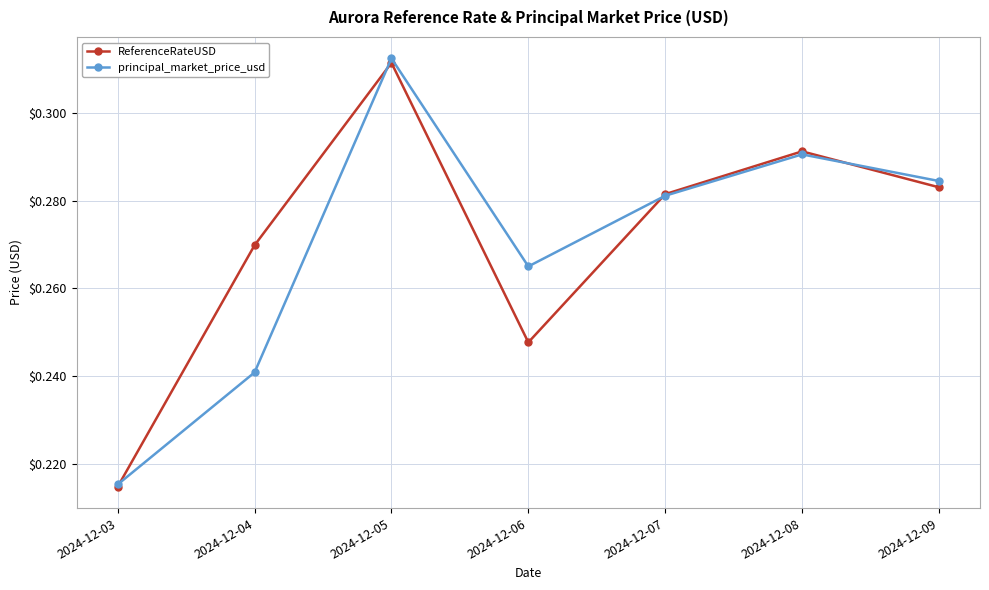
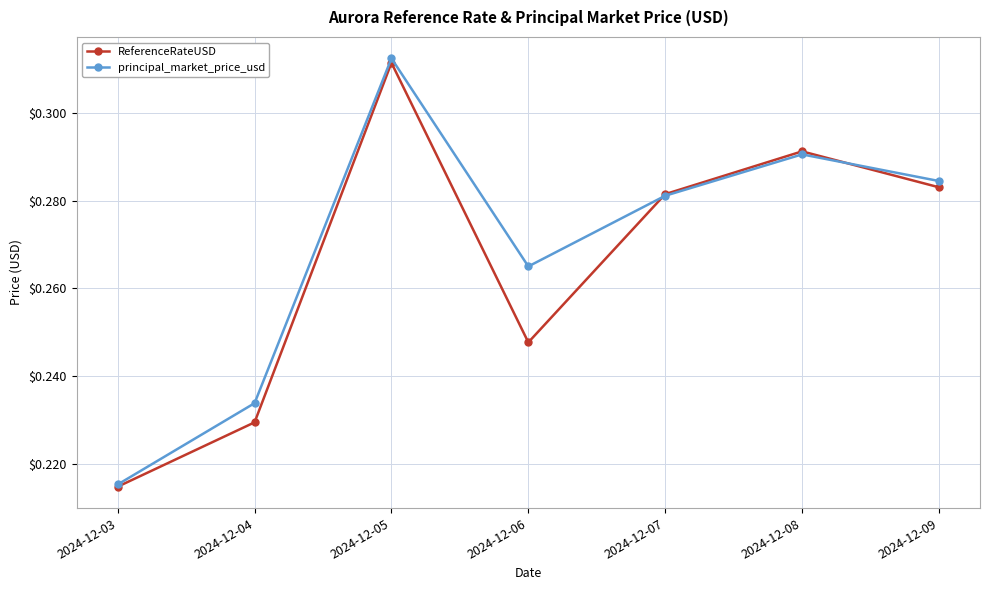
ReferenceRateUSD, 2024-12-04: $0.270 -> $0.229
principal_market_price_usd, 2024-12-04: $0.241 -> $0.234
